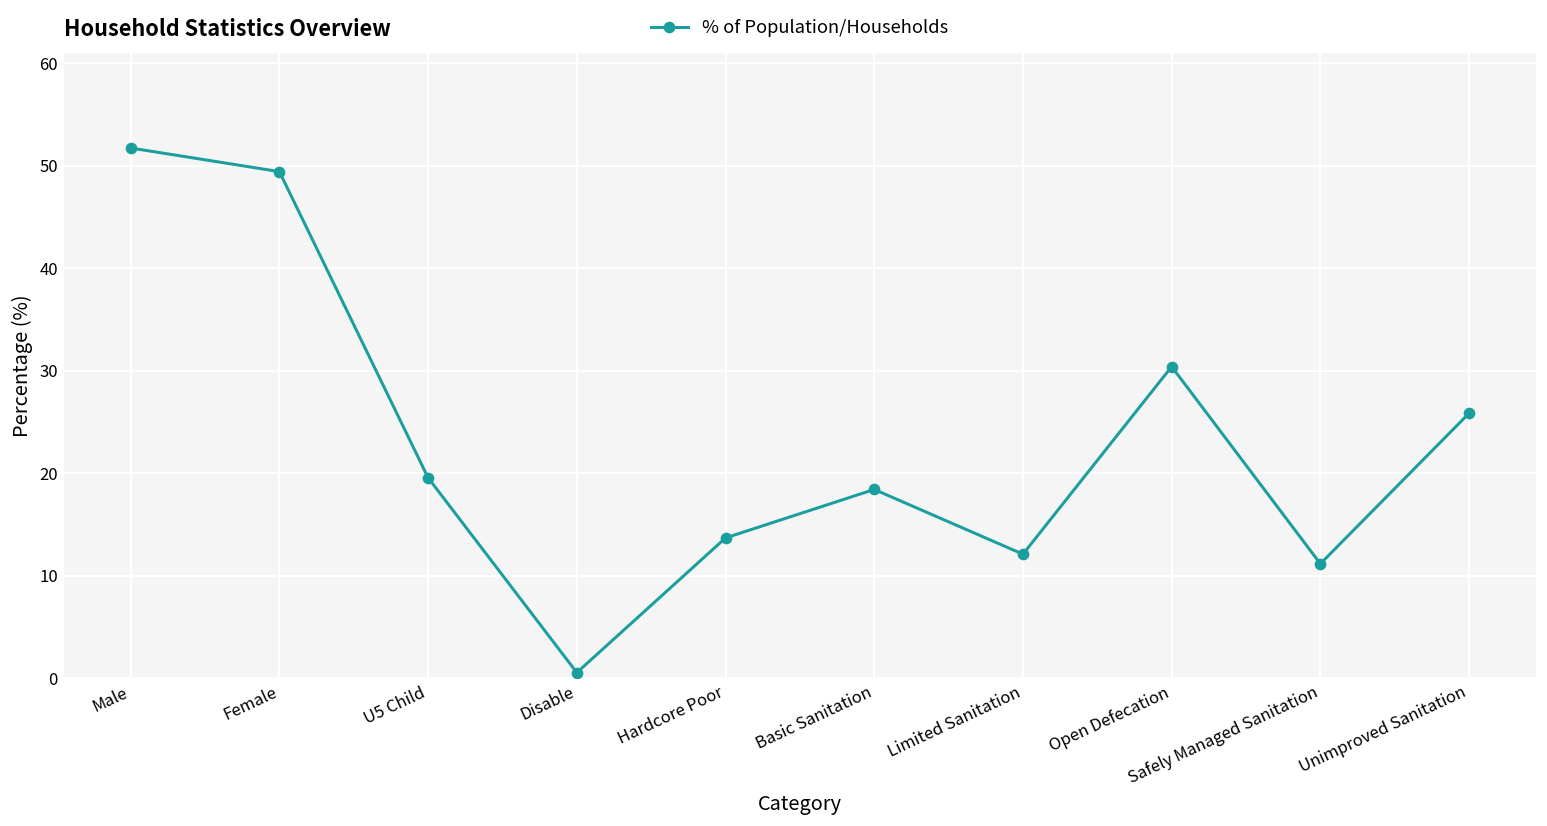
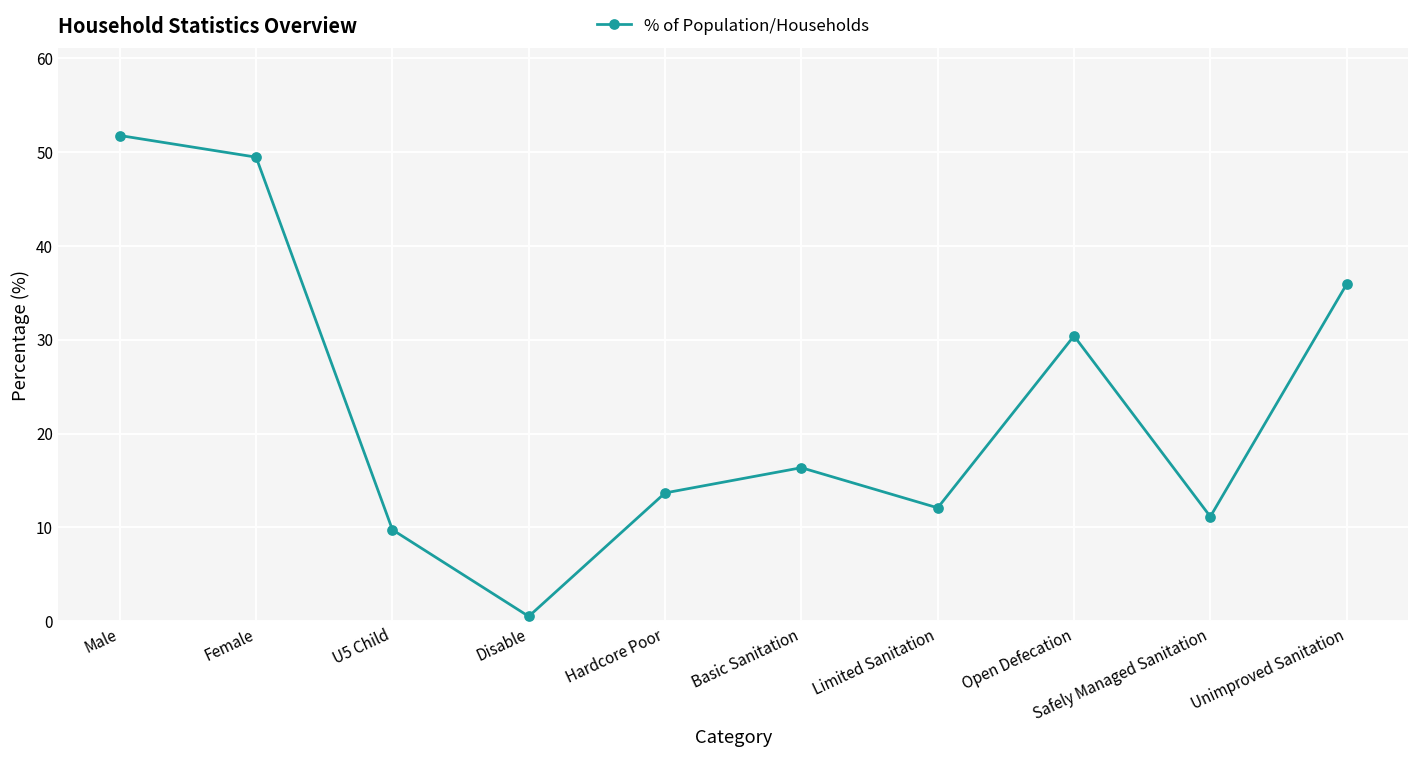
U5 Child: 20 -> 10
Basic Sanitation: 18 -> 16
Unimproved Sanitation: 26 -> 36
